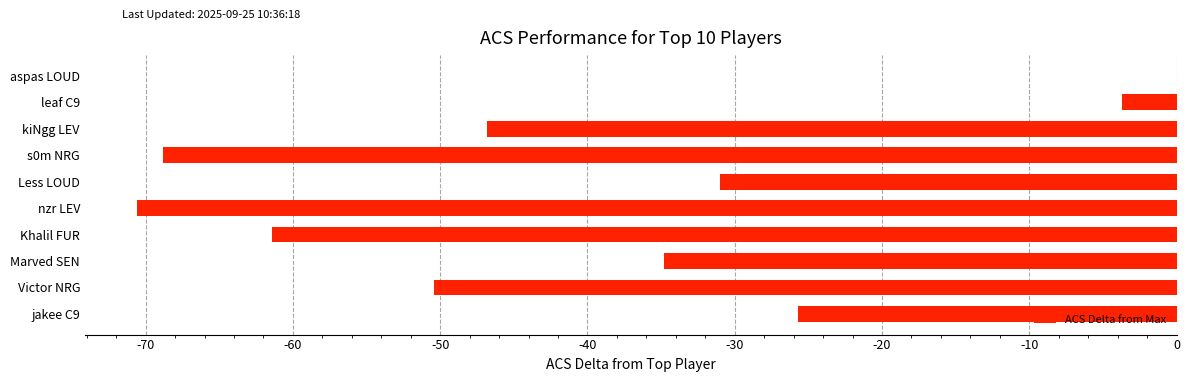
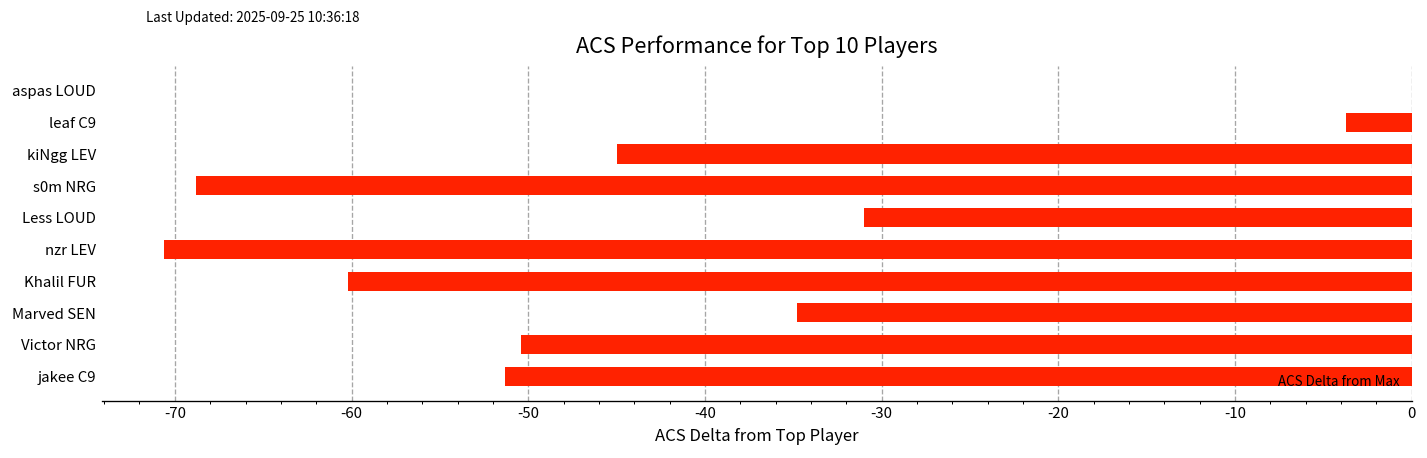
kiNgg LEV: -46.8 -> -45.0
Khalil FUR: -61.4 -> -60.2
jakee C9: -25.7 -> -51.3
